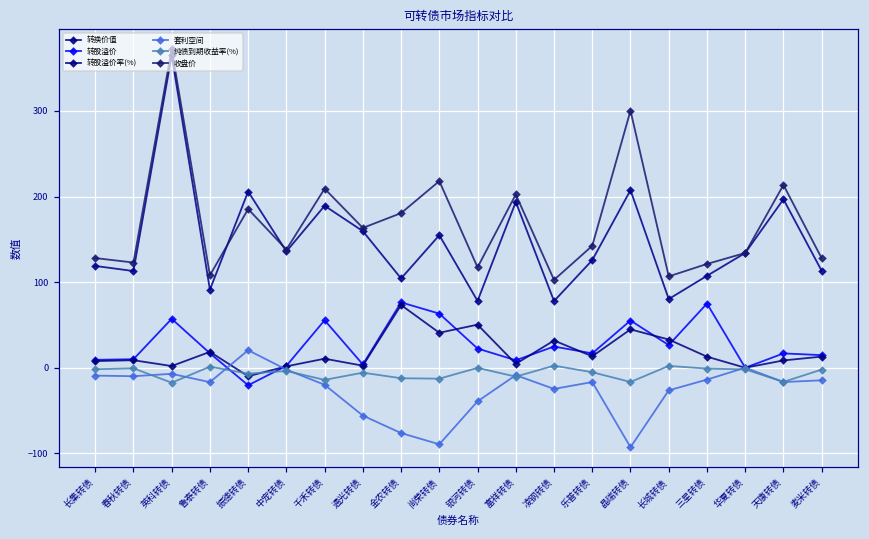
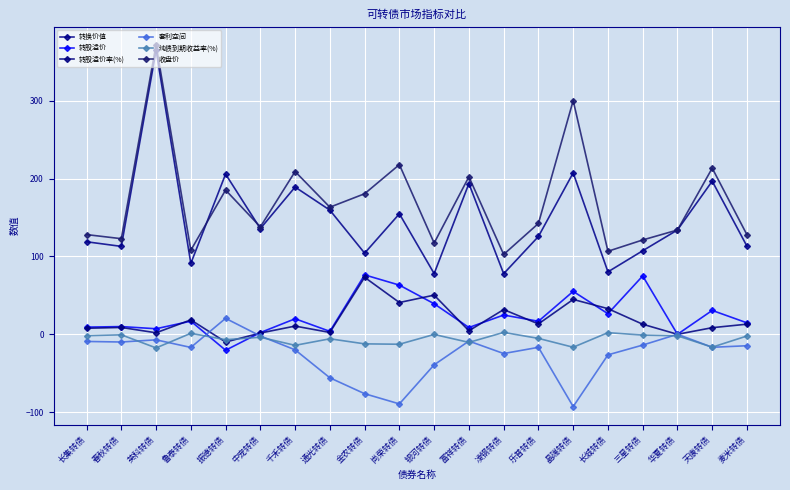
转股溢价, 英科转债: 60 -> 10
转股溢价, 千禾转债: 60 -> 20
转股溢价, 银河转债: 20 -> 40
转股溢价, 天康转债: 20 -> 30
